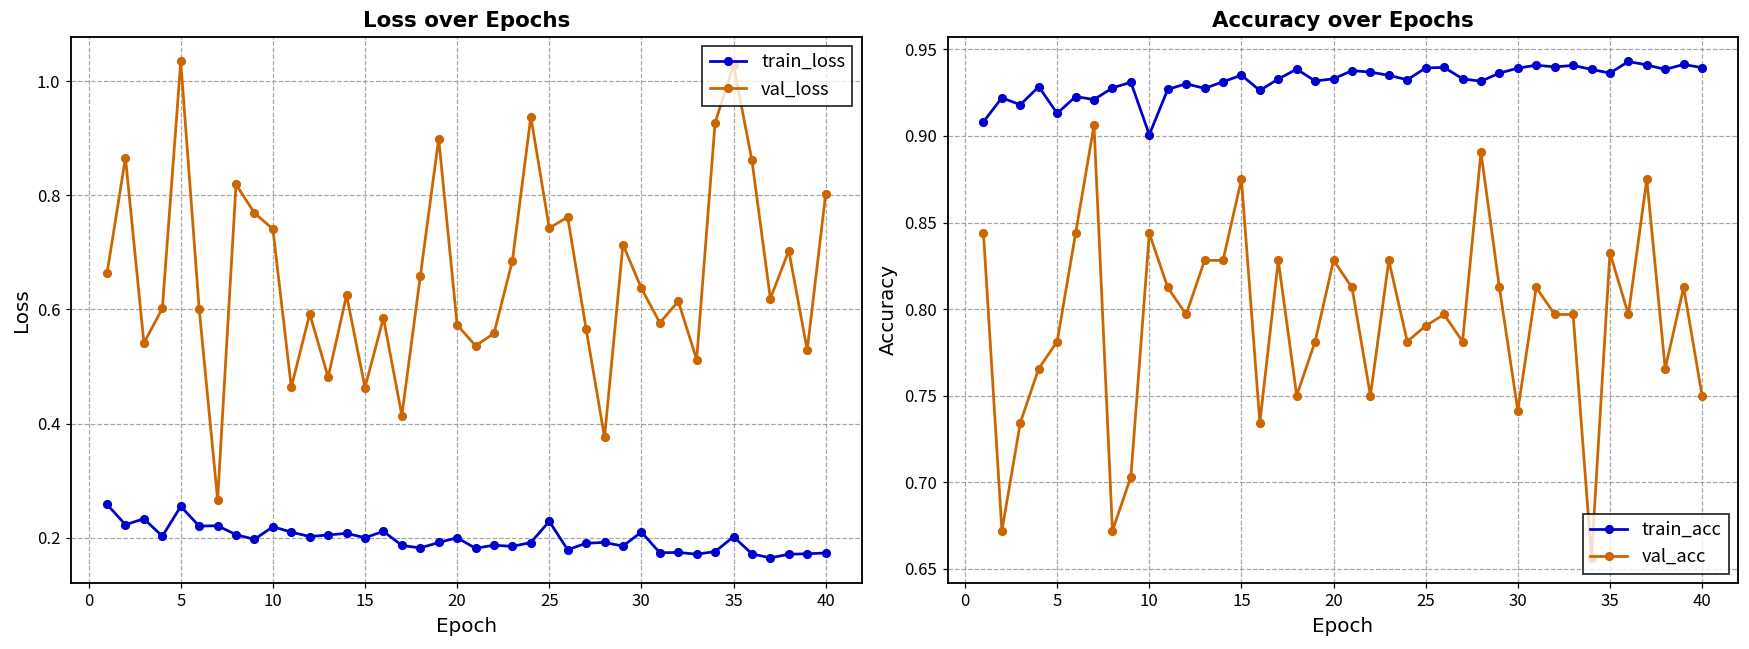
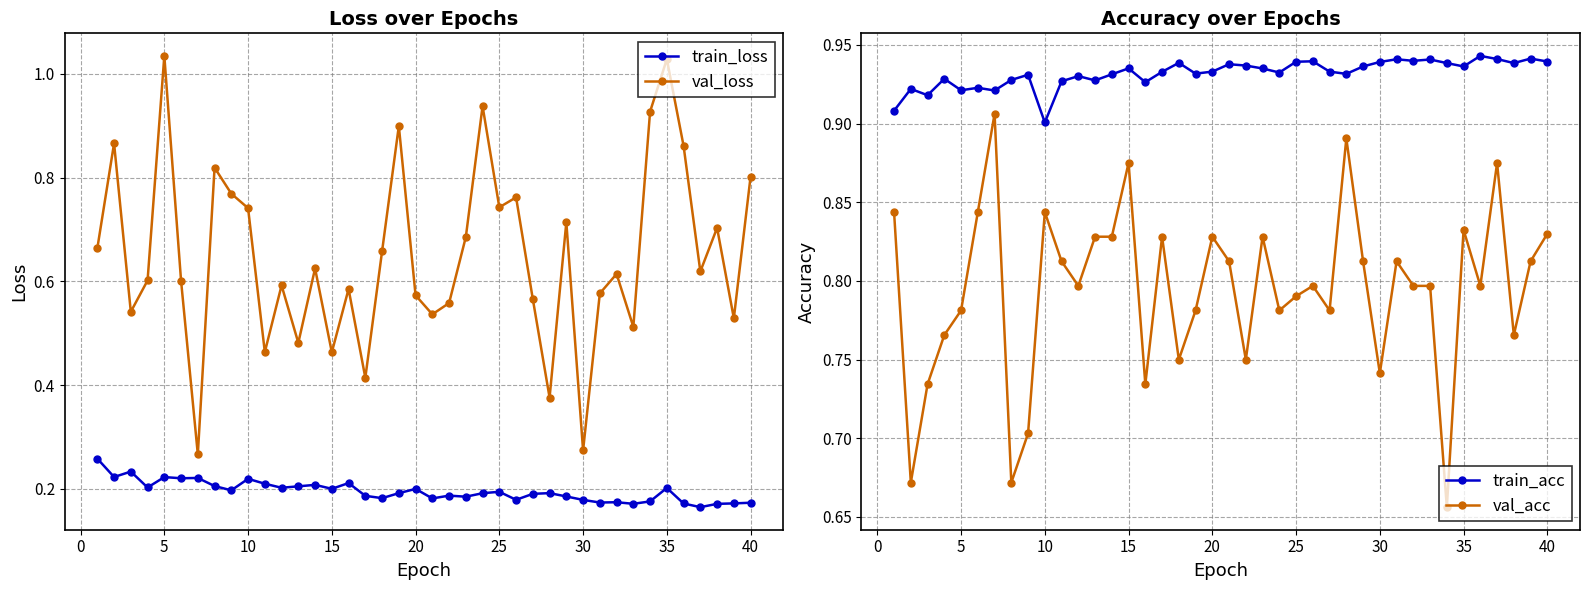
Loss over Epochs, train_loss, 5: 0.26 -> 0.22
Loss over Epochs, train_loss, 25: 0.23 -> 0.19
Loss over Epochs, train_loss, 30: 0.21 -> 0.18
Loss over Epochs, val_loss, 30: 0.64 -> 0.27
Accuracy over Epochs, train_acc, 5: 0.913 -> 0.921
Accuracy over Epochs, val_acc, 40: 0.75 -> 0.83
